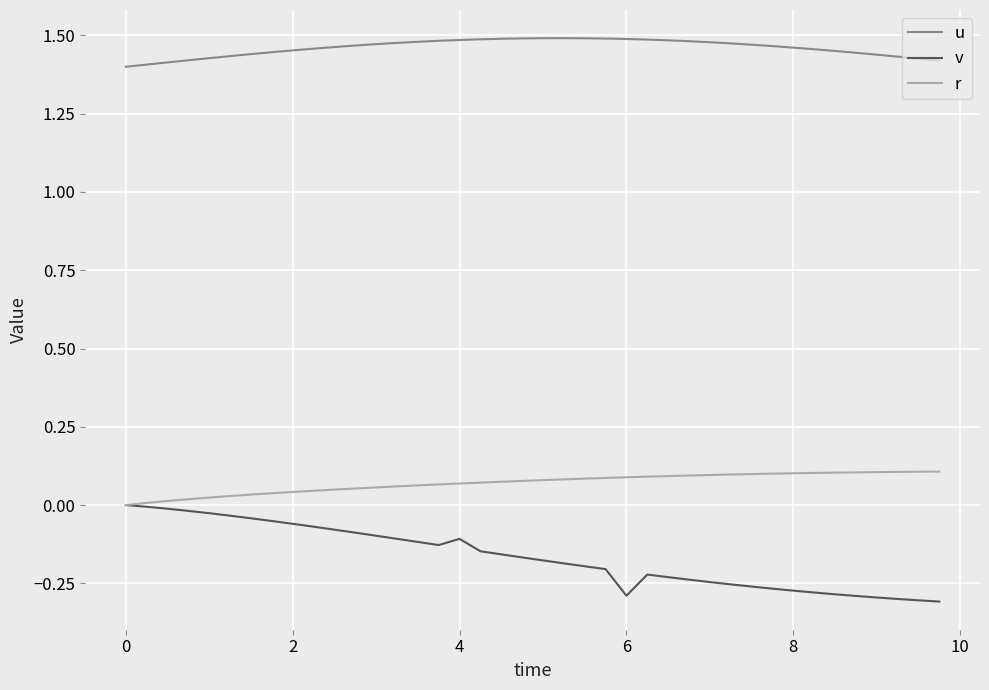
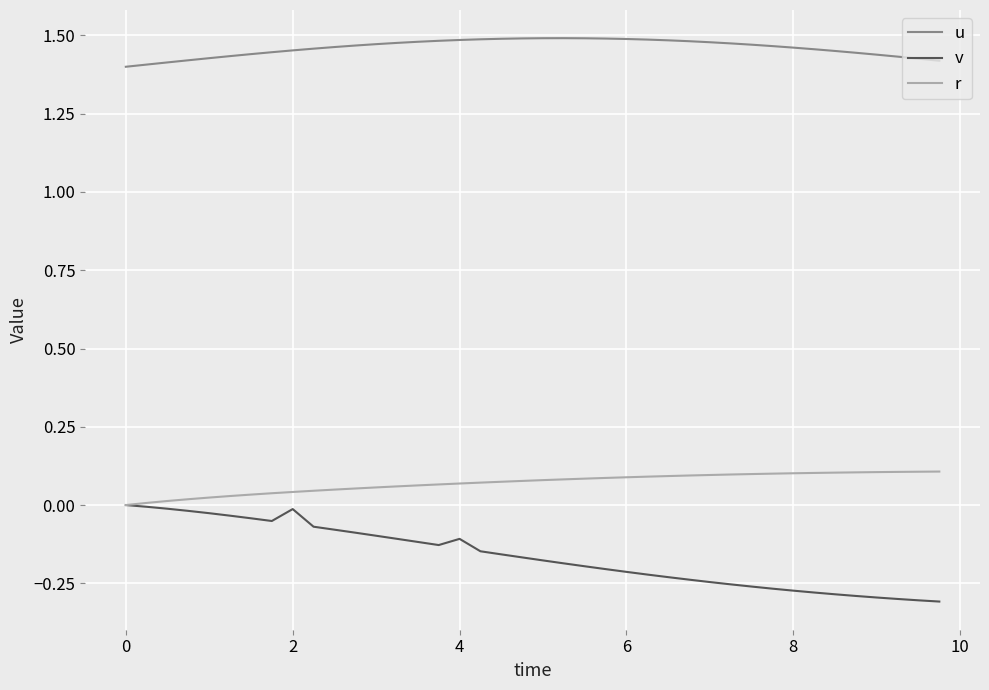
v, 2: -0.06 -> -0.01
v, 6: -0.29 -> -0.21
